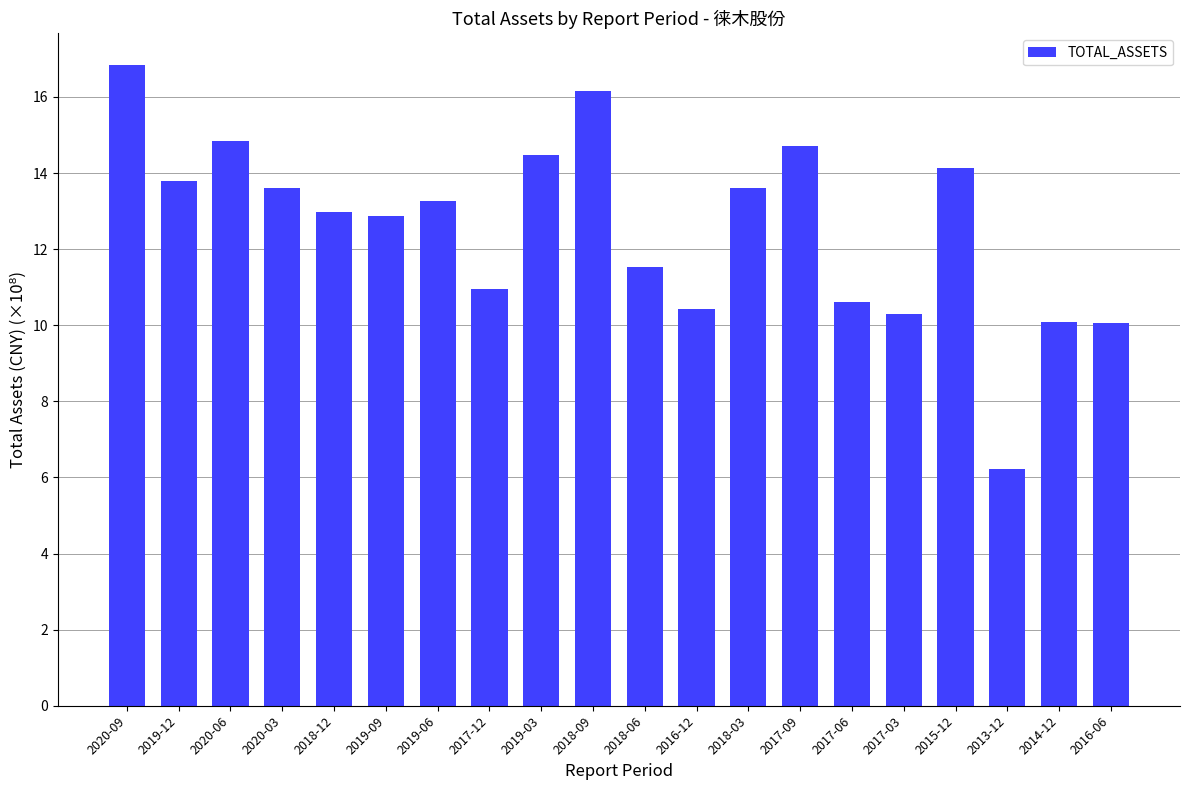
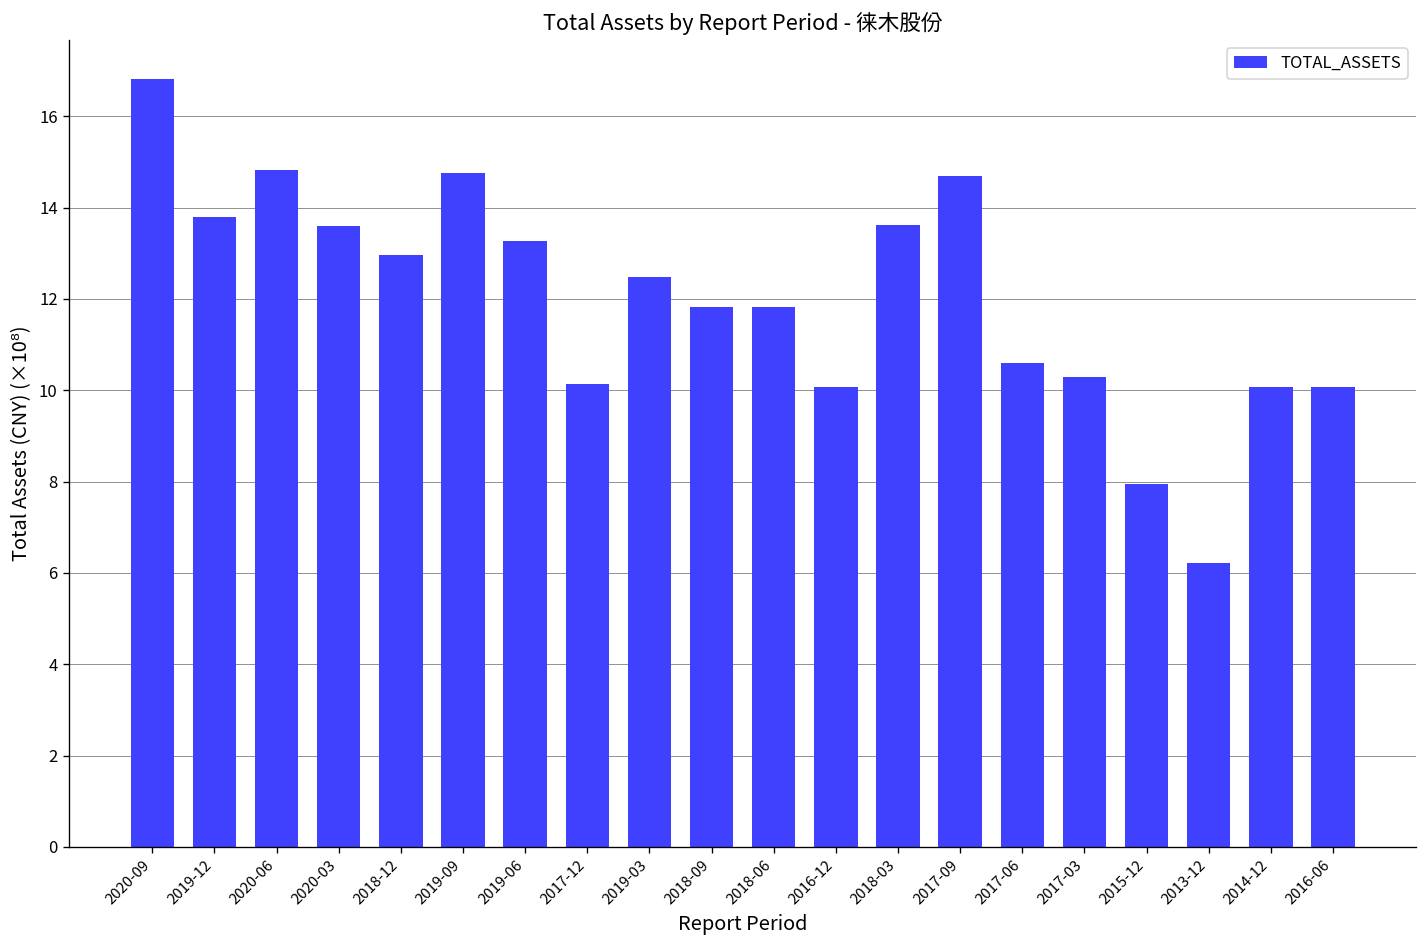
2019-09: 12.9 -> 14.8
2017-12: 11.0 -> 10.1
2019-03: 14.5 -> 12.5
2018-09: 16.2 -> 11.8
2018-06: 11.5 -> 11.8
2016-12: 10.4 -> 10.1
2015-12: 14.1 -> 7.9
